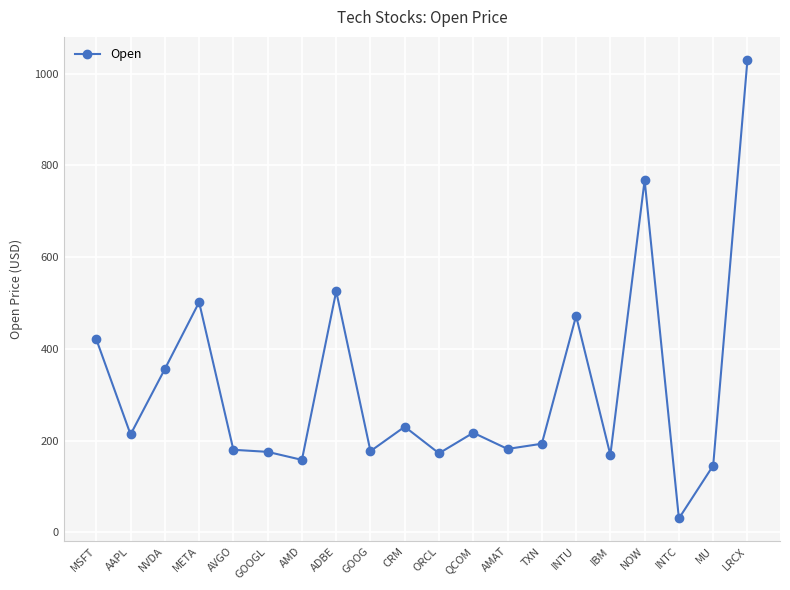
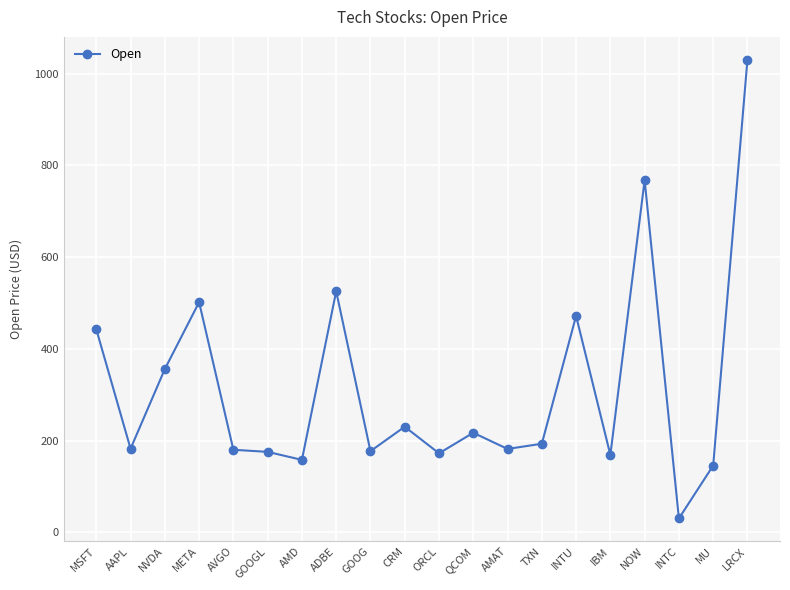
MSFT: 420 -> 440
AAPL: 210 -> 180
